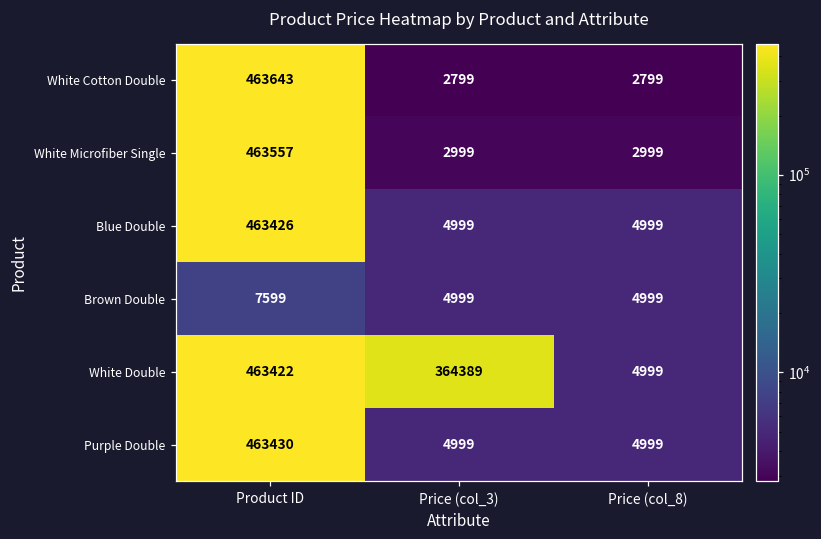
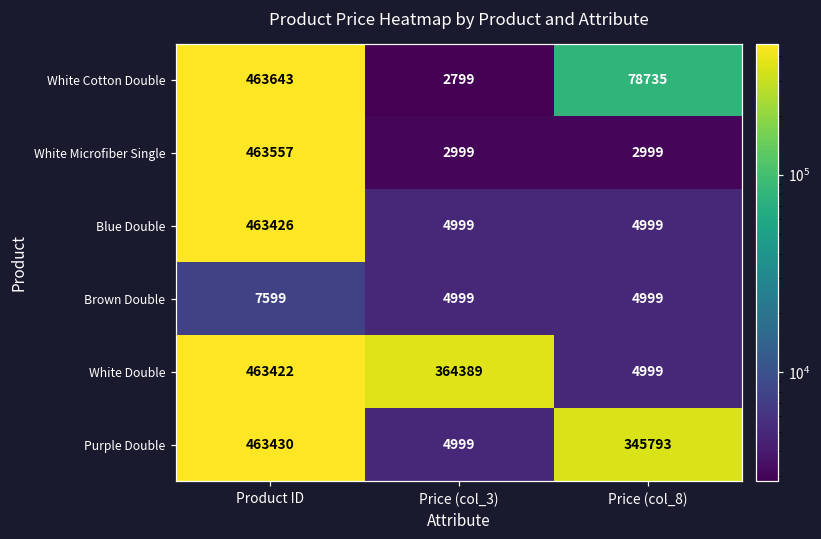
White Cotton Double, Price (col_8): 2799 -> 78735
Purple Double, Price (col_8): 4999 -> 345793
